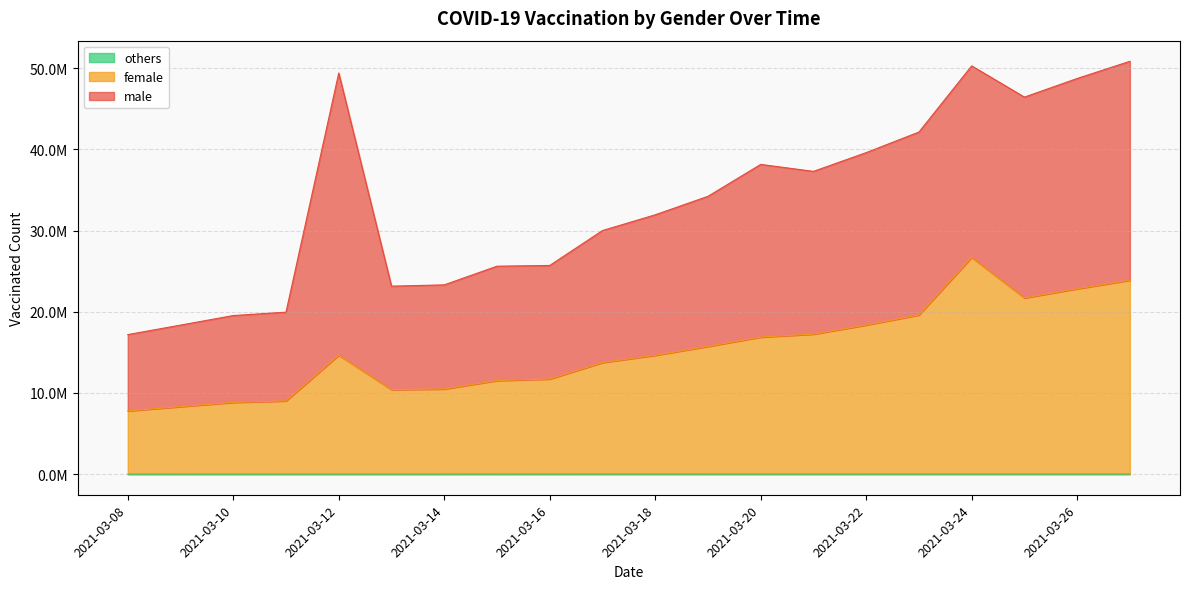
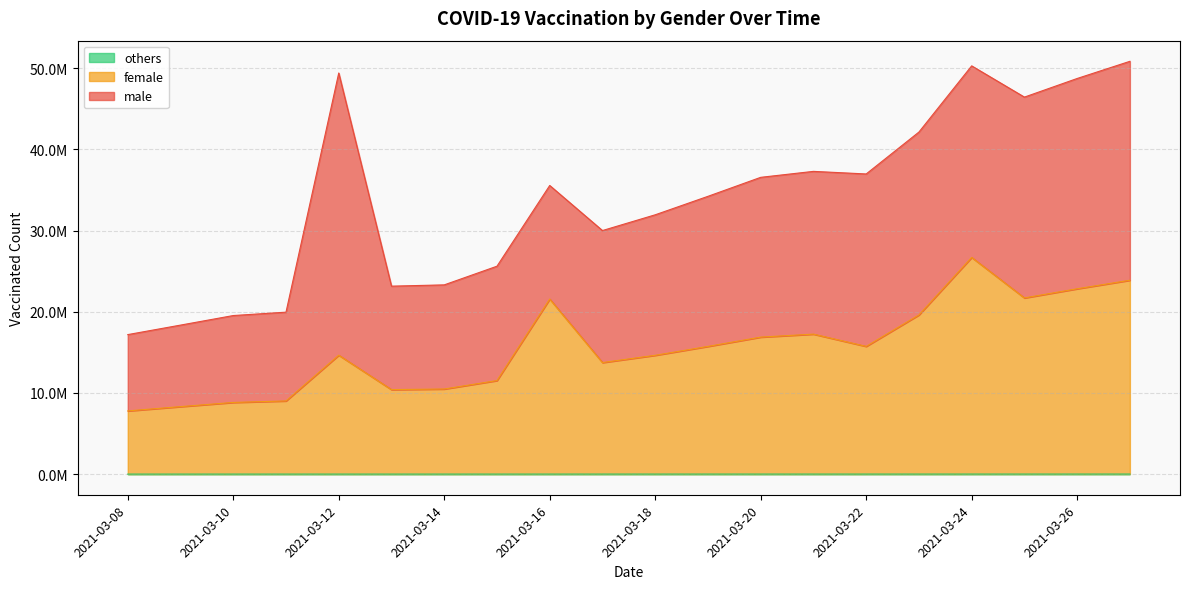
female, 2021-03-16: 12000000 -> 22000000
male, 2021-03-20: 21000000 -> 20000000
female, 2021-03-22: 18000000 -> 16000000
